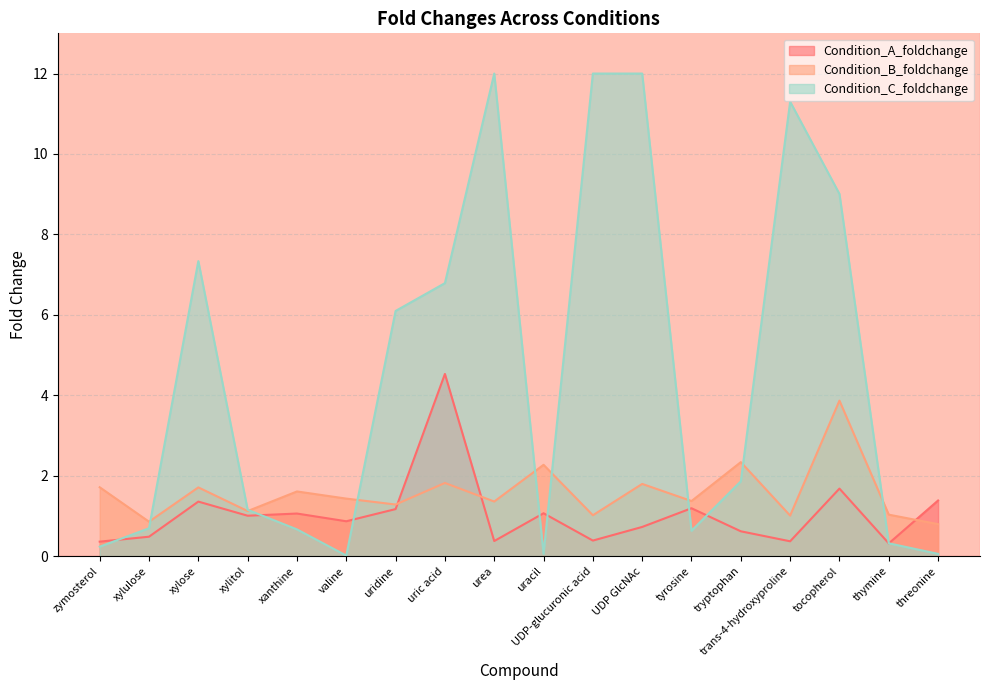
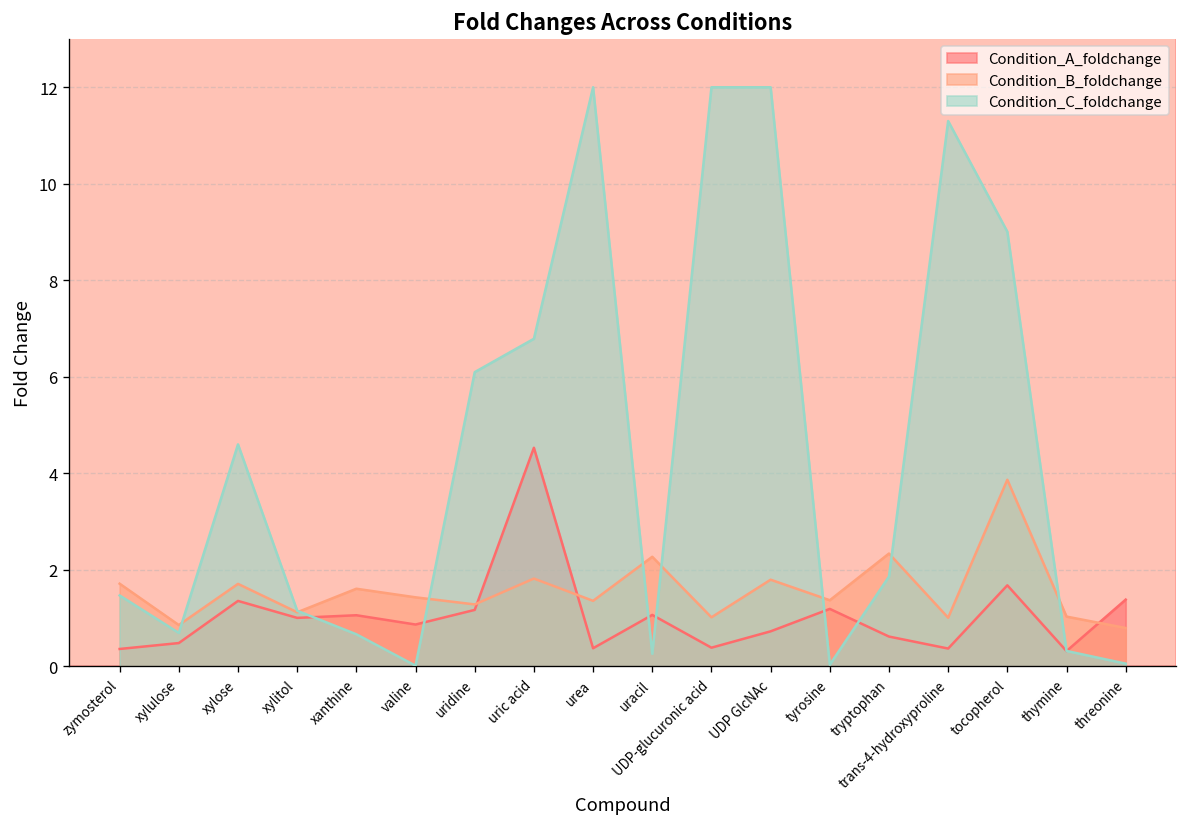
Condition_C_foldchange, zymosterol: 0.2 -> 1.5
Condition_C_foldchange, xylose: 7.3 -> 4.6
Condition_C_foldchange, uracil: 0.1 -> 0.3
Condition_C_foldchange, tyrosine: 0.6 -> 0.0
